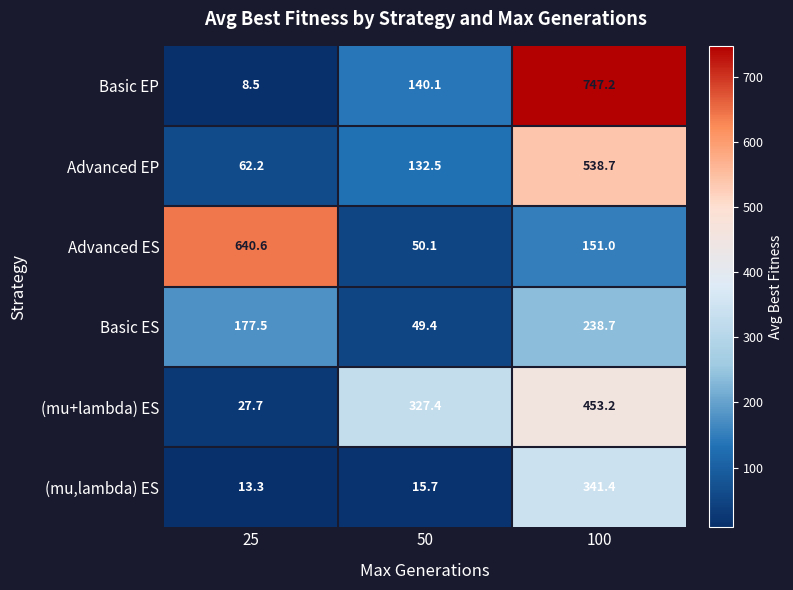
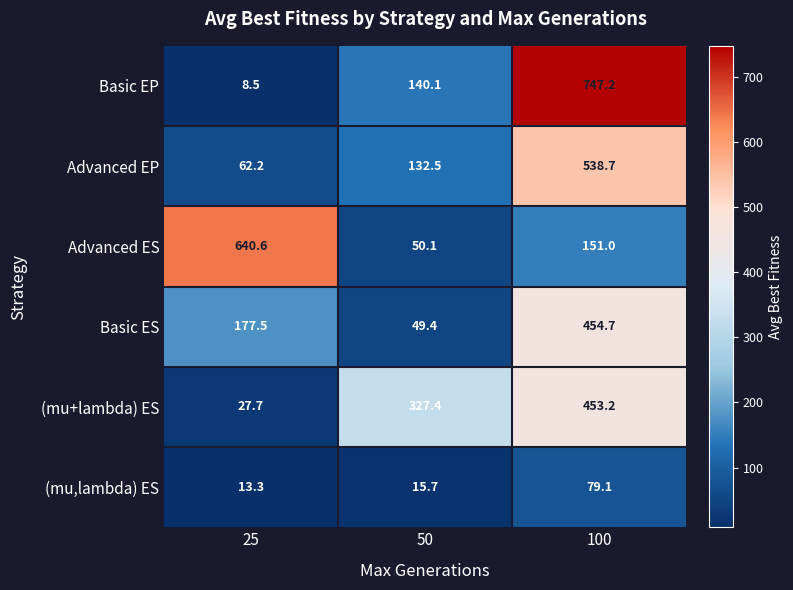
Basic ES, 100: 238.7 -> 454.7
(mu,lambda) ES, 100: 341.4 -> 79.1
